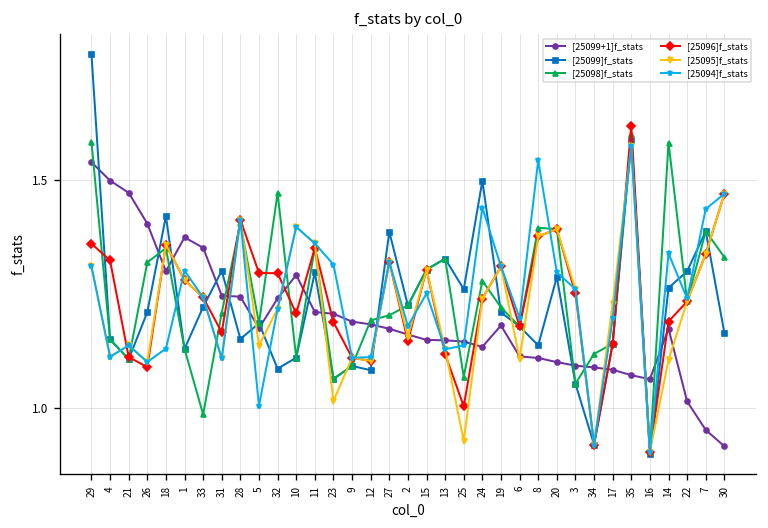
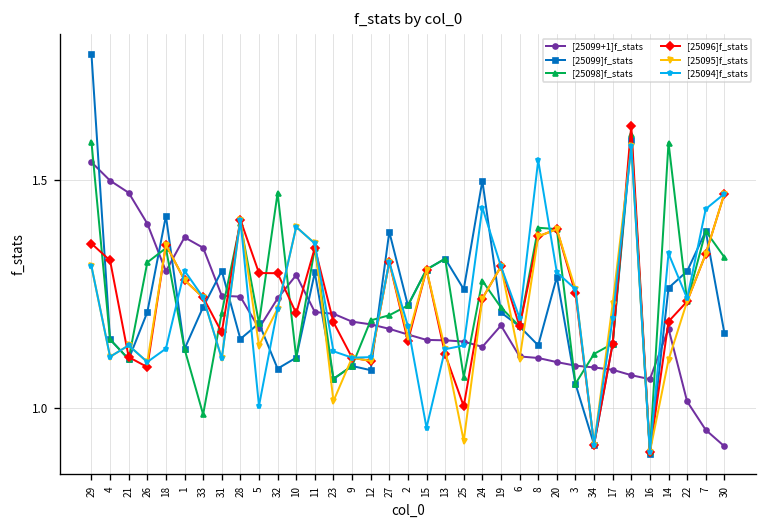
[25094]f_stats, 23: 1.32 -> 1.13
[25094]f_stats, 15: 1.25 -> 0.96
